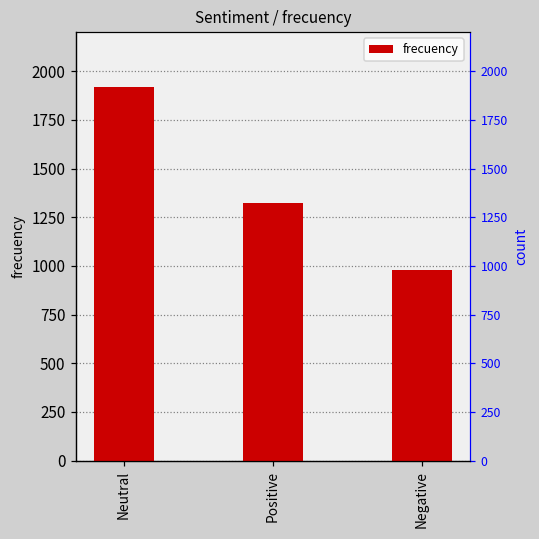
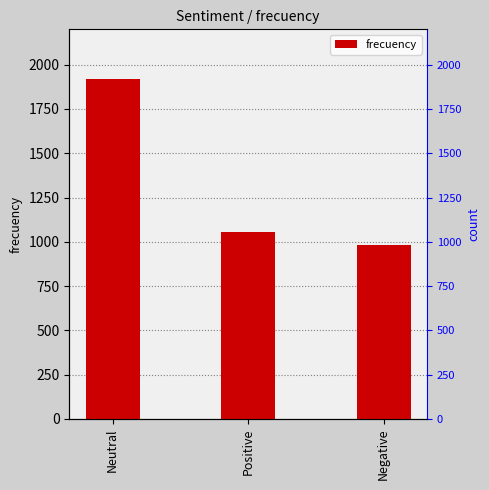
Positive: 1330 -> 1060
